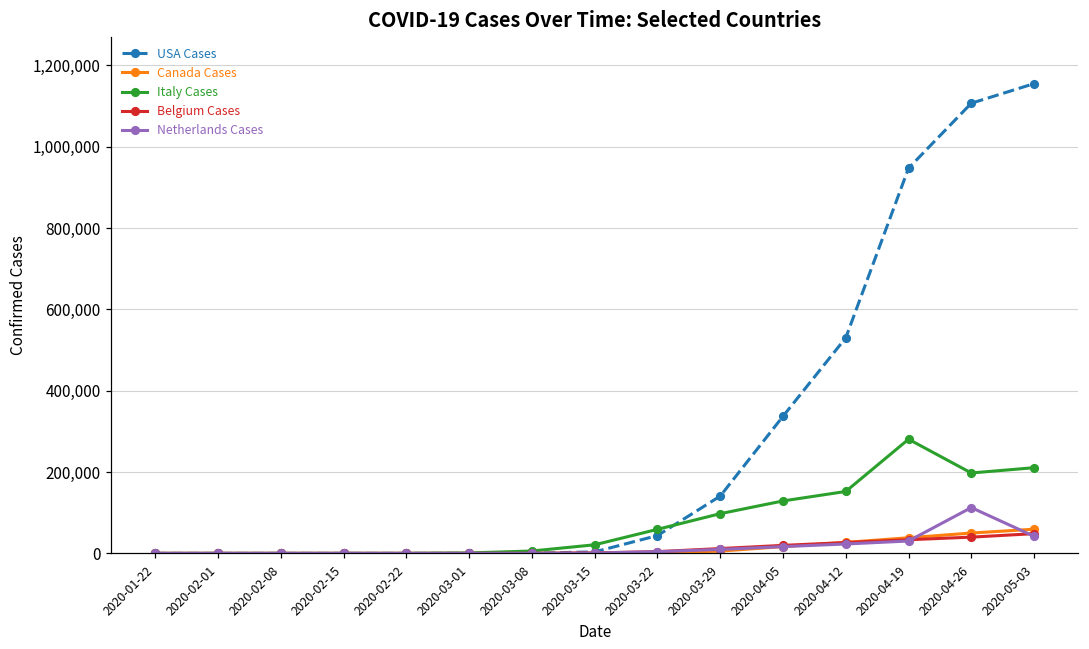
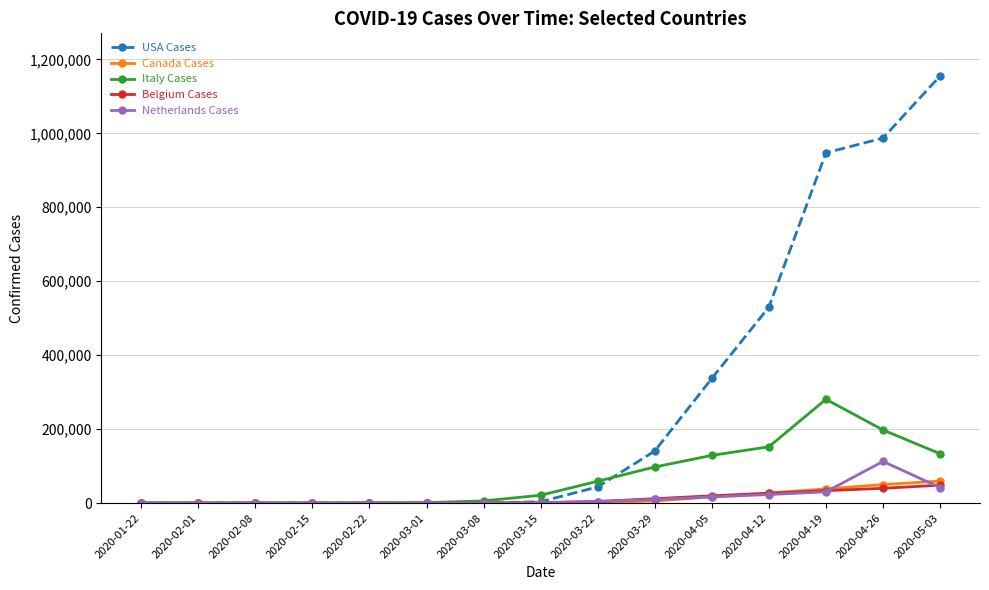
USA Cases, 2020-04-26: 1,110,000 -> 990,000
Italy Cases, 2020-05-03: 210,000 -> 130,000
